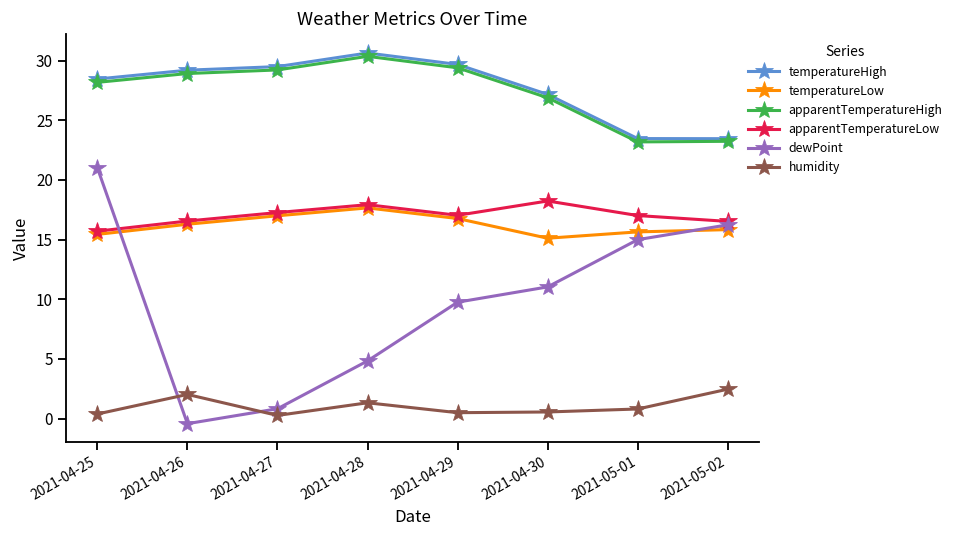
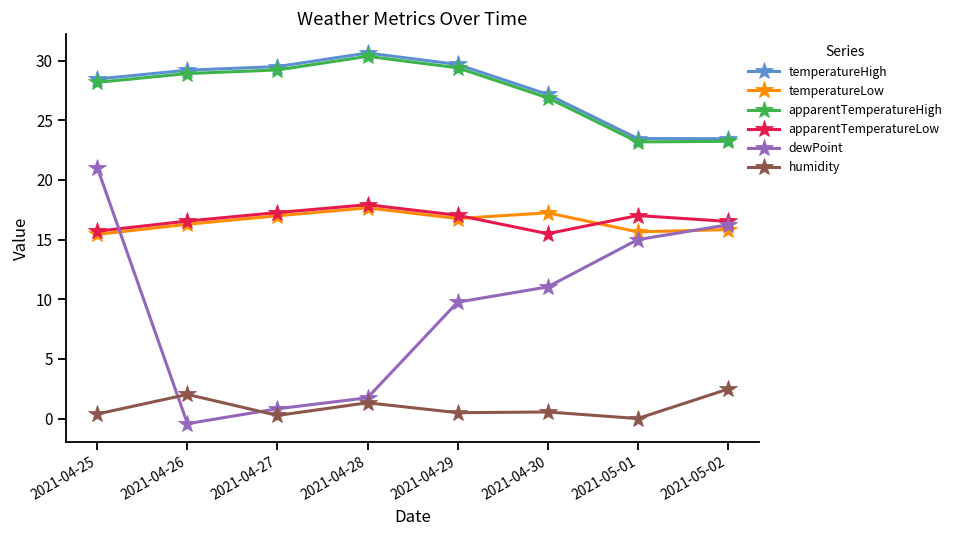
dewPoint, 2021-04-28: 4.8 -> 1.7
temperatureLow, 2021-04-30: 15.1 -> 17.2
apparentTemperatureLow, 2021-04-30: 18.2 -> 15.5
humidity, 2021-05-01: 0.8 -> 0.0
